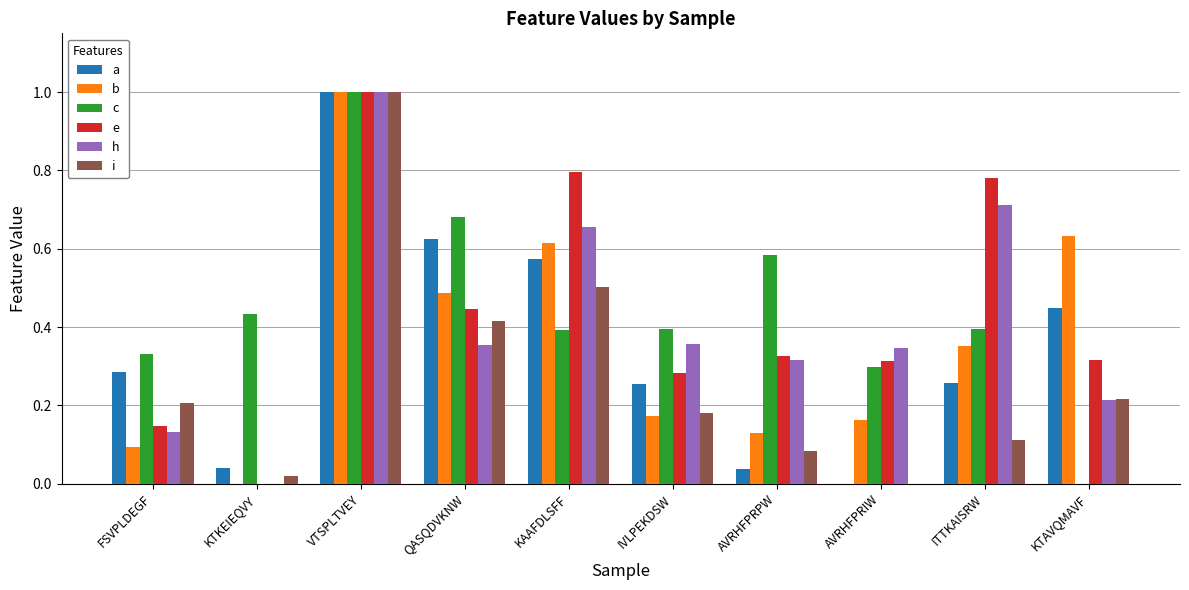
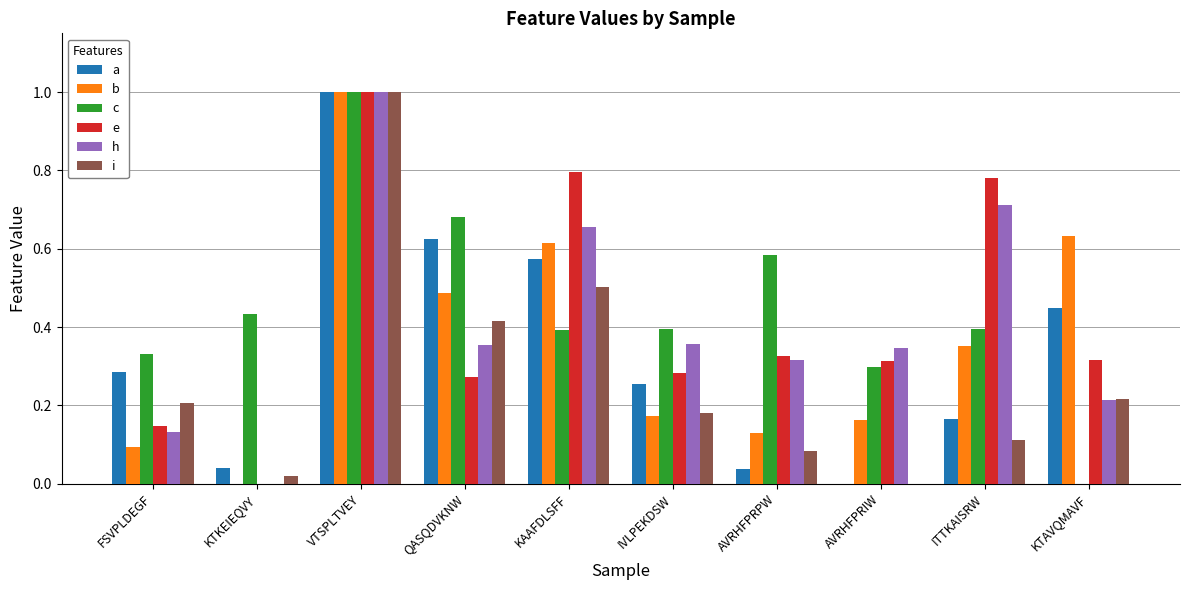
e, QASQDVKNW: 0.45 -> 0.27
a, ITTKAISRW: 0.26 -> 0.17
